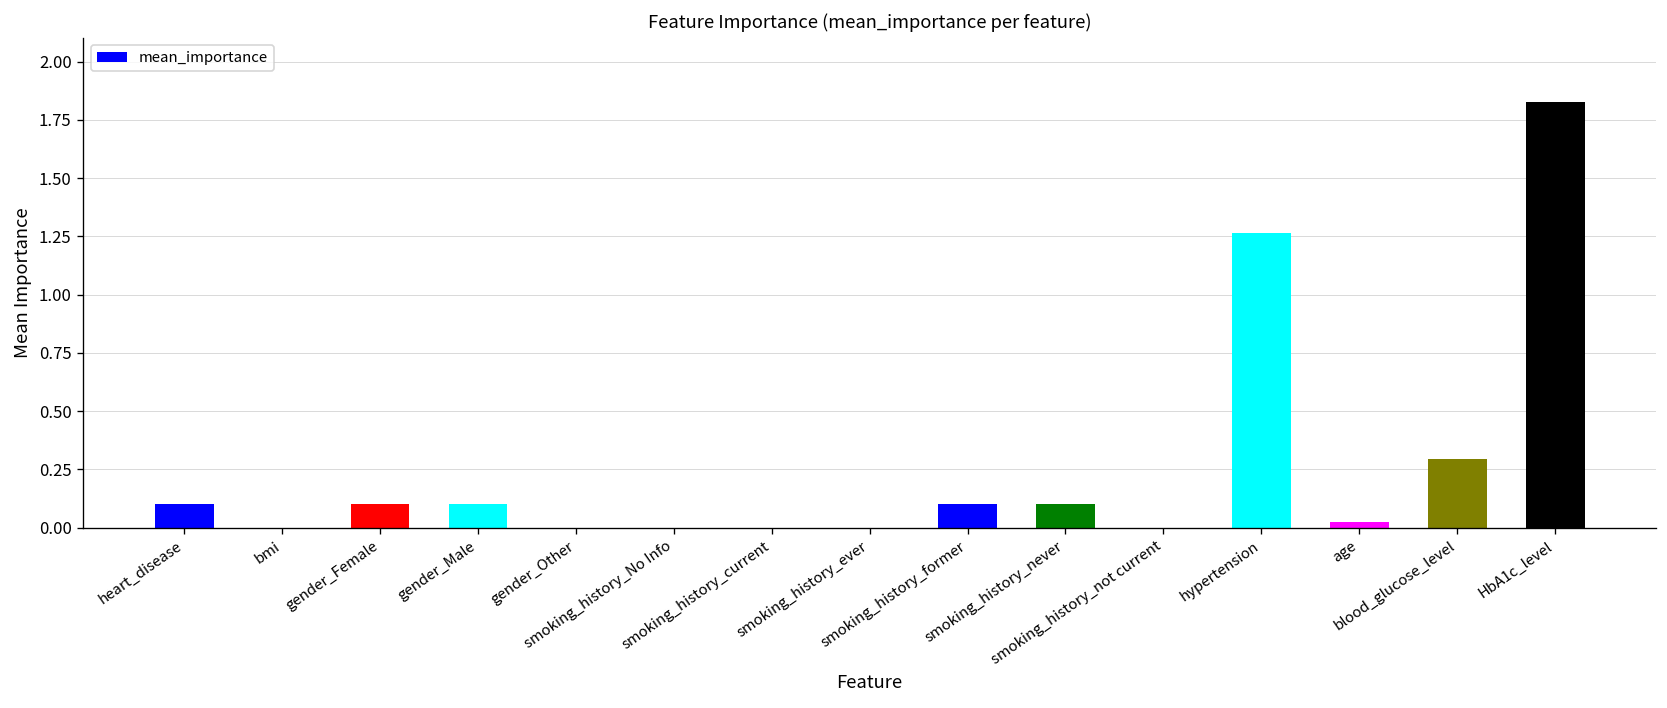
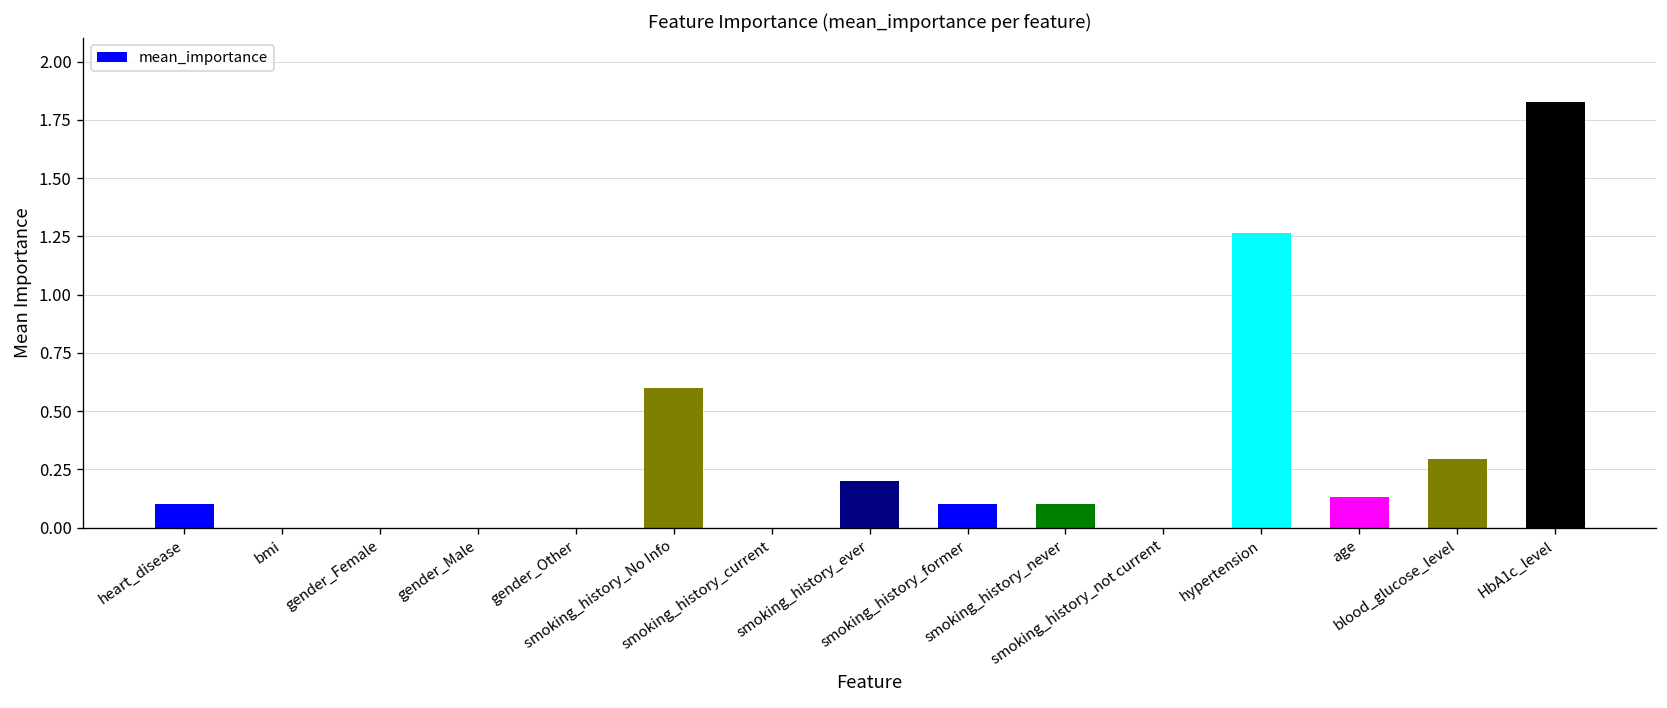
gender_Female: 0.1 -> 0.0
gender_Male: 0.1 -> 0.0
smoking_history_No Info: 0.0 -> 0.6
smoking_history_ever: 0.0 -> 0.2
age: 0.02 -> 0.13
